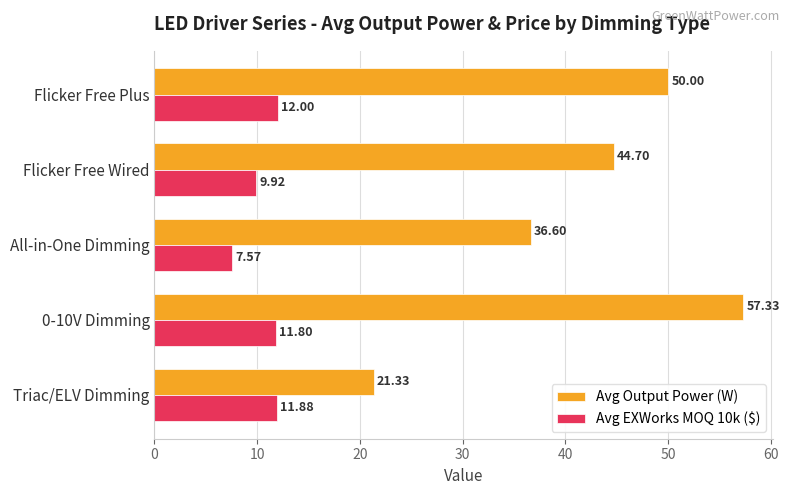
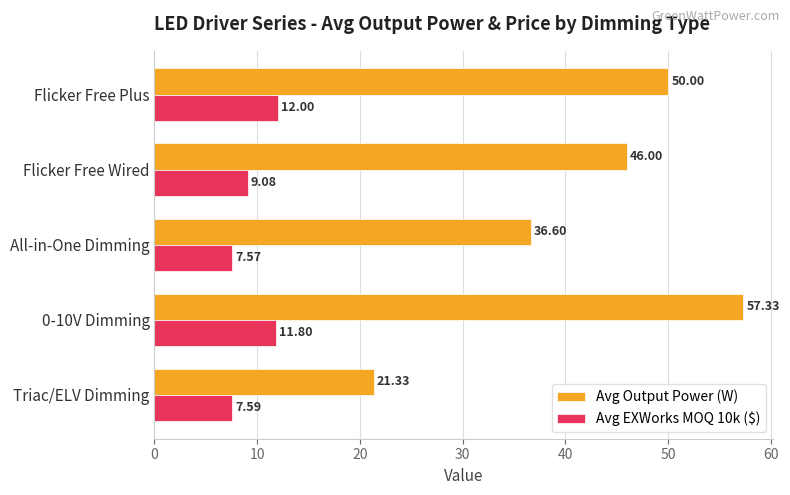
Avg Output Power (W), Flicker Free Wired: 44.70 -> 46.00
Avg EXWorks MOQ 10k ($), Flicker Free Wired: 9.92 -> 9.08
Avg EXWorks MOQ 10k ($), Triac/ELV Dimming: 11.88 -> 7.59
